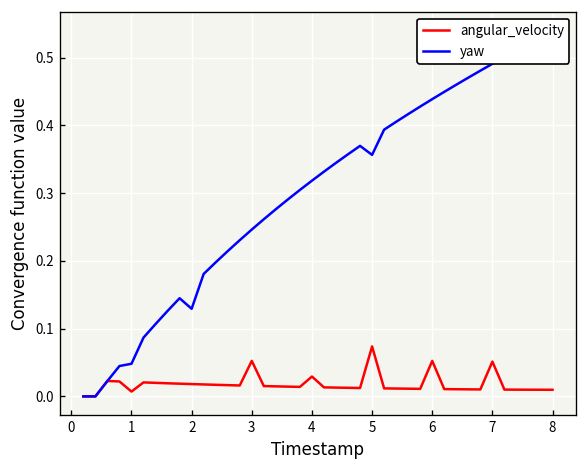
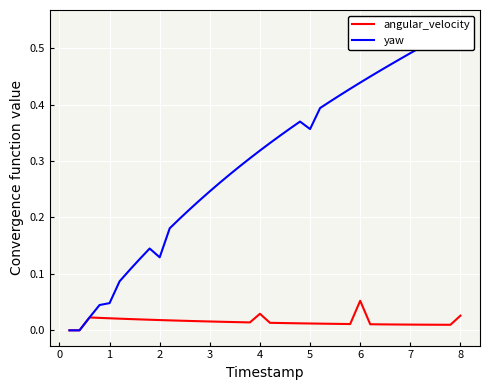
angular_velocity, 1: 0.01 -> 0.02
angular_velocity, 3: 0.05 -> 0.02
angular_velocity, 5: 0.07 -> 0.01
angular_velocity, 7: 0.05 -> 0.01
angular_velocity, 8: 0.01 -> 0.03
